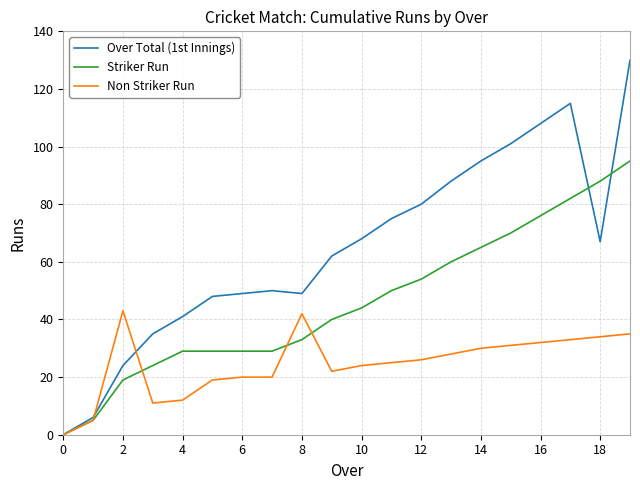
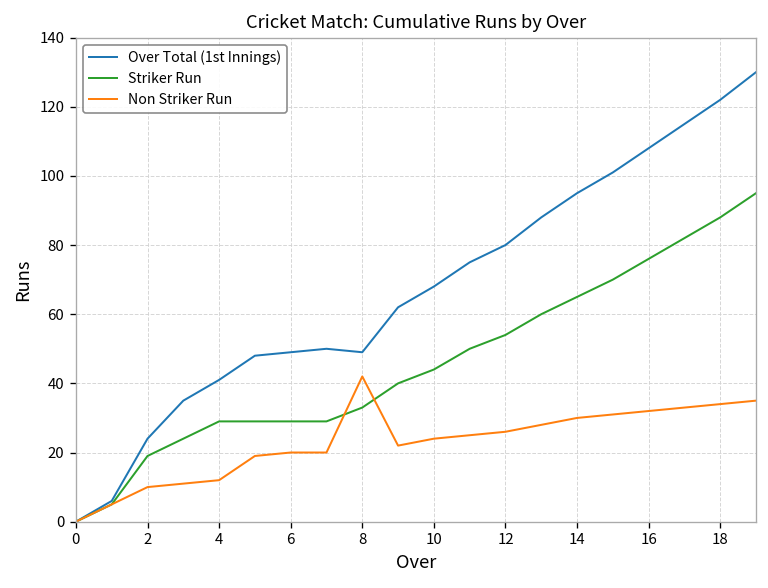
Non Striker Run, 2: 43 -> 10
Over Total (1st Innings), 18: 67 -> 122
